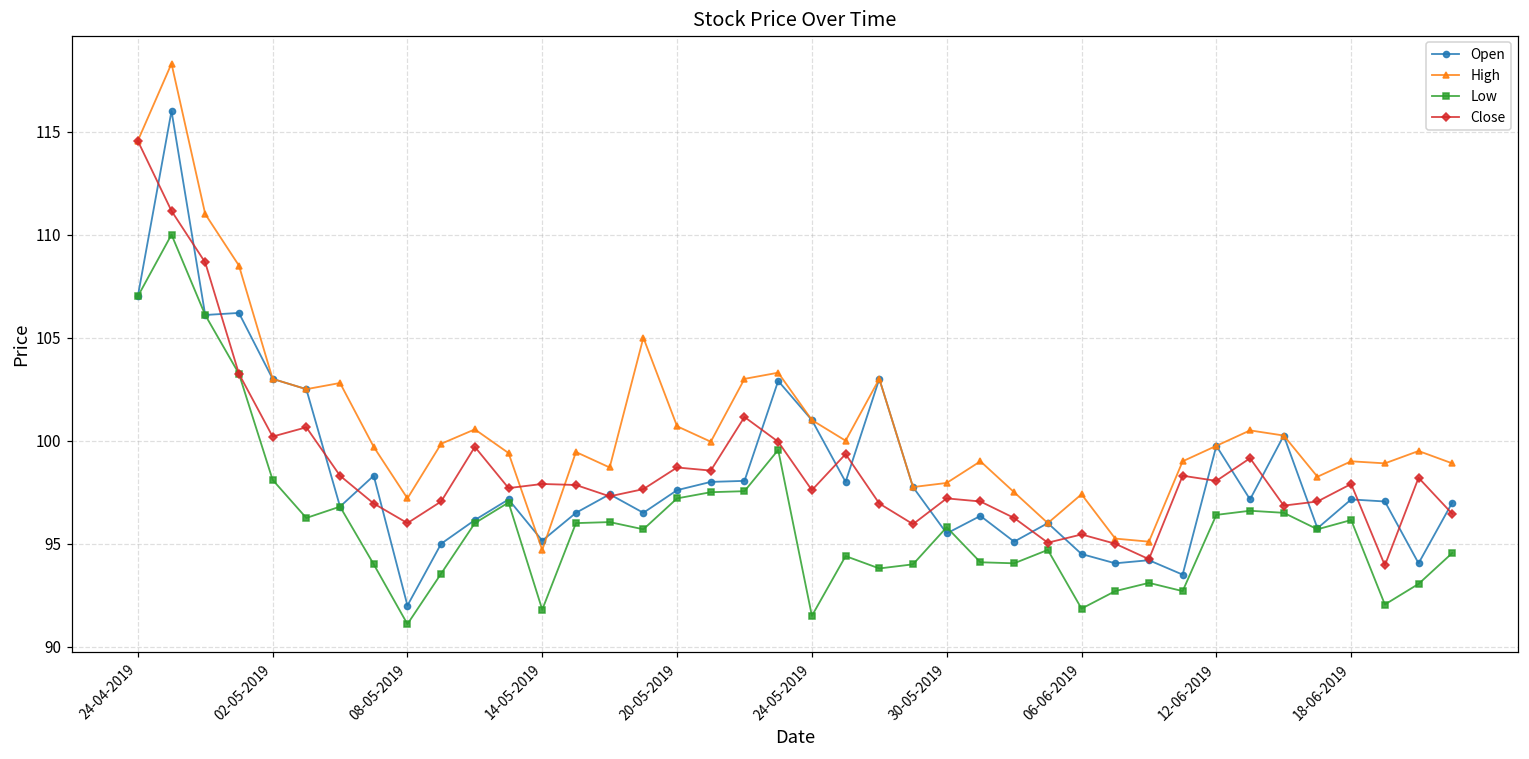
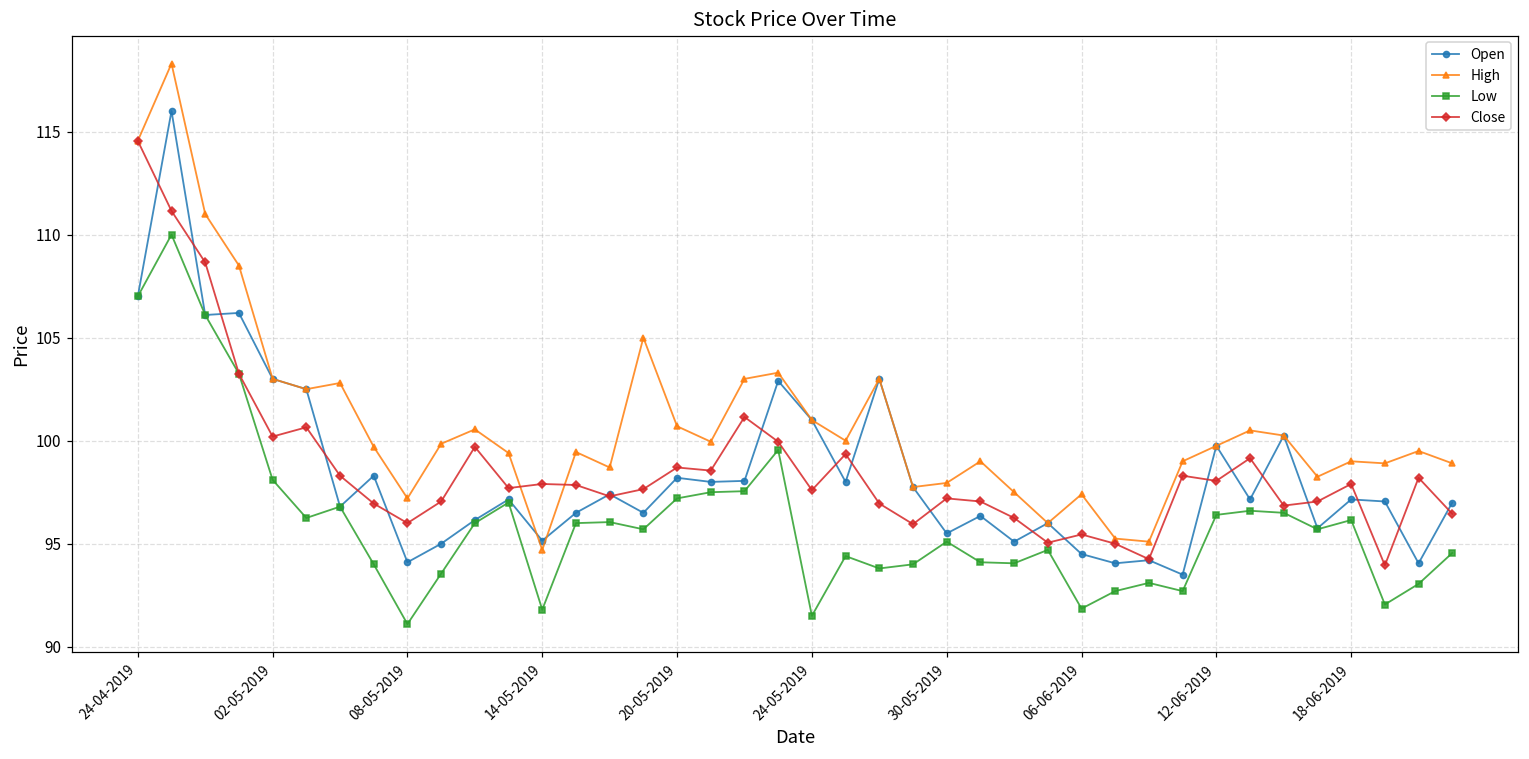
Open, 08-05-2019: 92.0 -> 94.1
Open, 20-05-2019: 97.6 -> 98.2
Low, 30-05-2019: 95.8 -> 95.1
